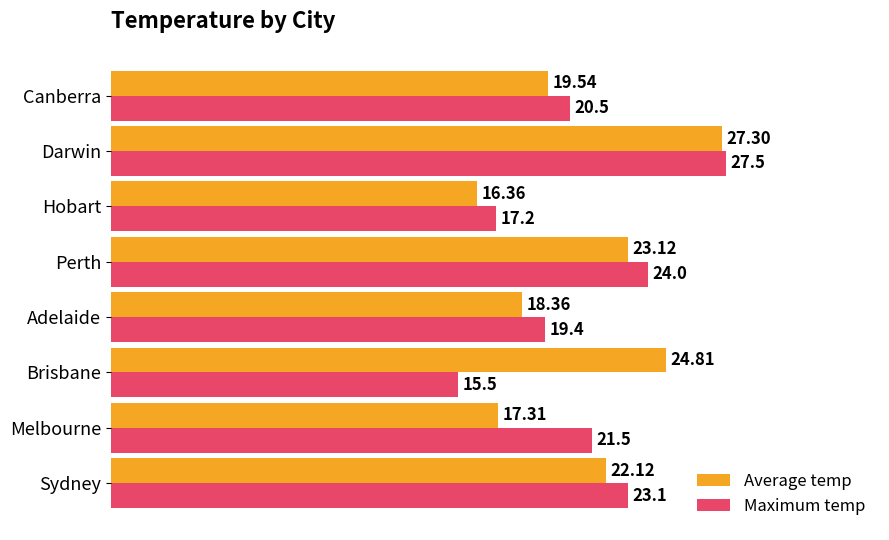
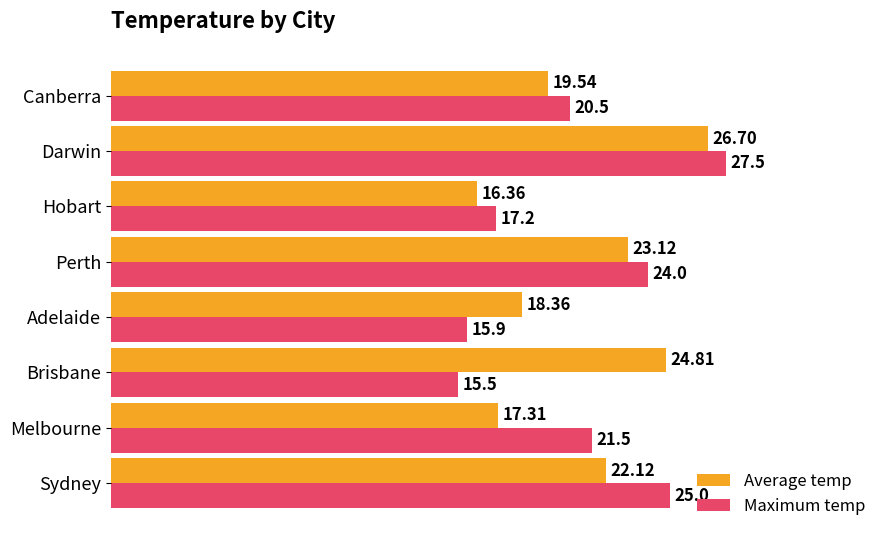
Average temp, Darwin: 27.30 -> 26.70
Maximum temp, Adelaide: 19.4 -> 15.9
Maximum temp, Sydney: 23.1 -> 25.0
